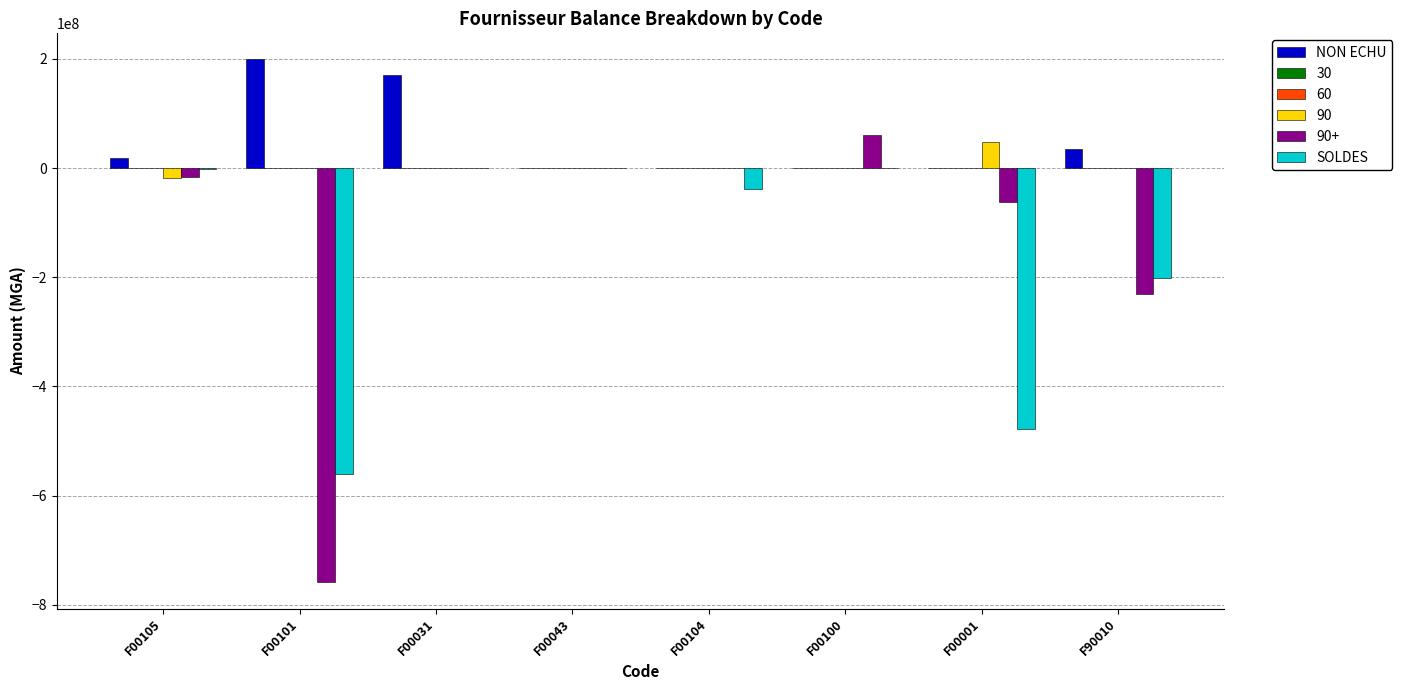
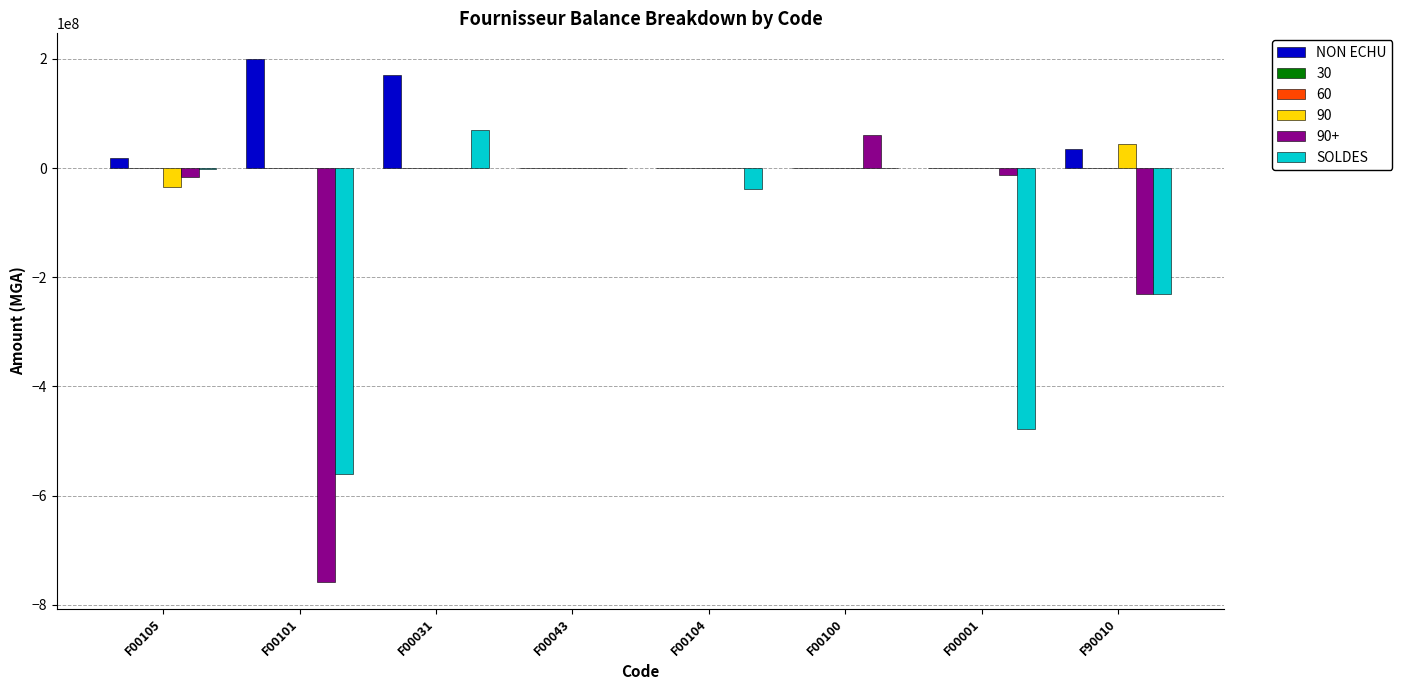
90, F00105: -20000000 -> -30000000
SOLDES, F00031: 0 -> 70000000
90, F00001: 50000000 -> 0
90+, F00001: -60000000 -> -10000000
90, F90010: 0 -> 40000000
SOLDES, F90010: -200000000 -> -230000000
